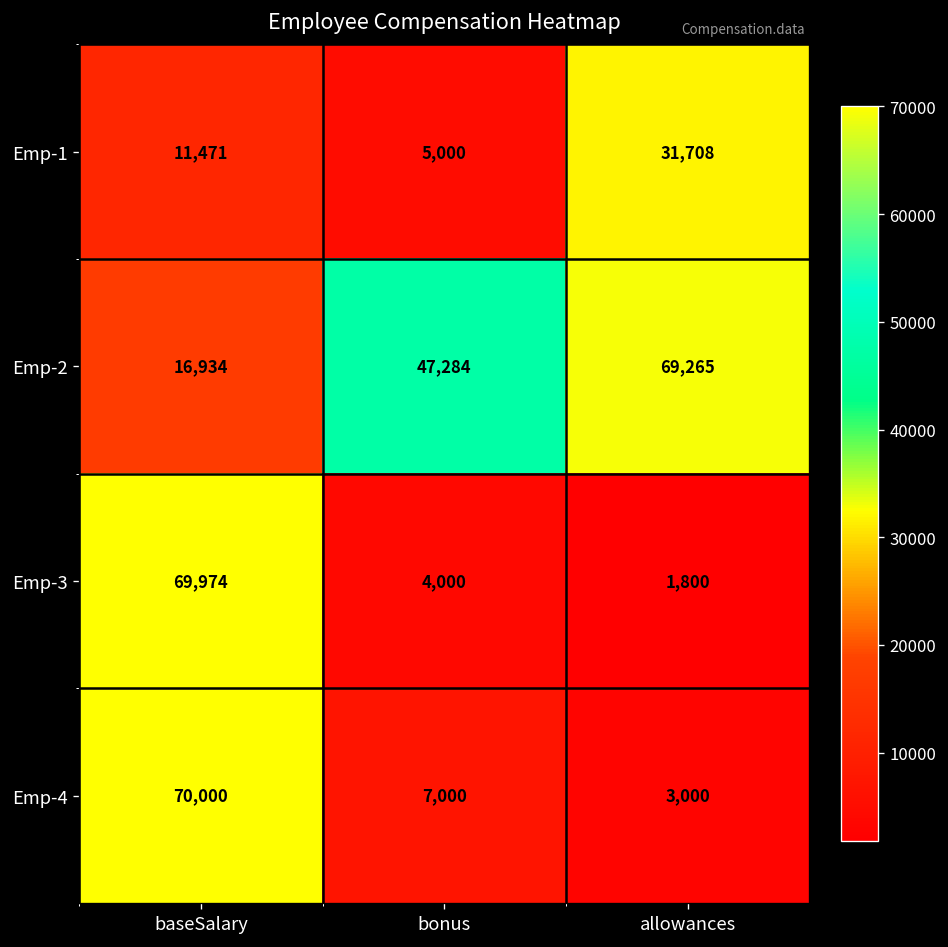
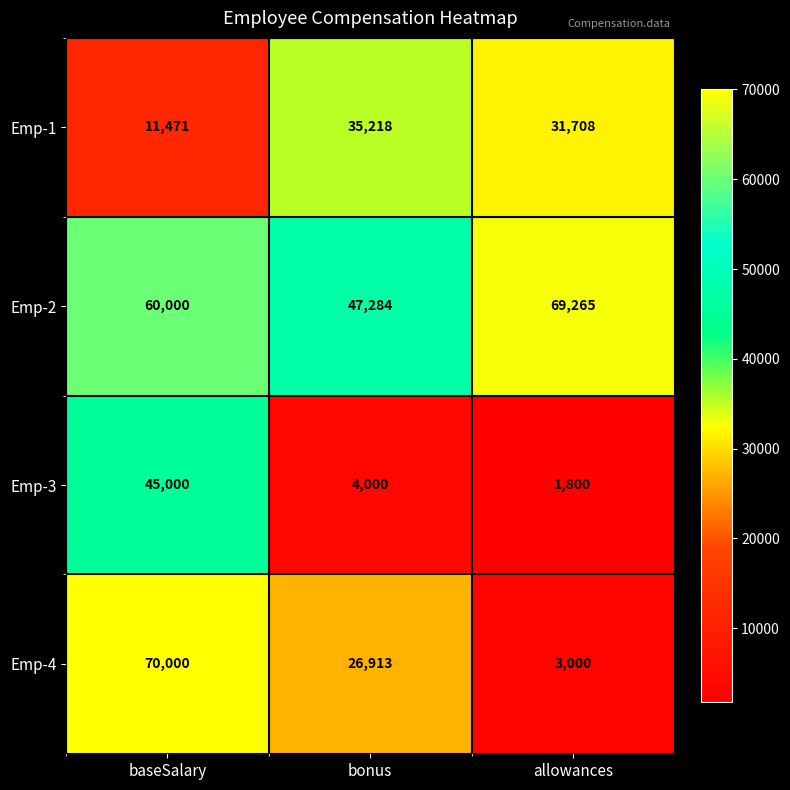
Emp-1, bonus: 5,000 -> 35,218
Emp-2, baseSalary: 16,934 -> 60,000
Emp-3, baseSalary: 69,974 -> 45,000
Emp-4, bonus: 7,000 -> 26,913
